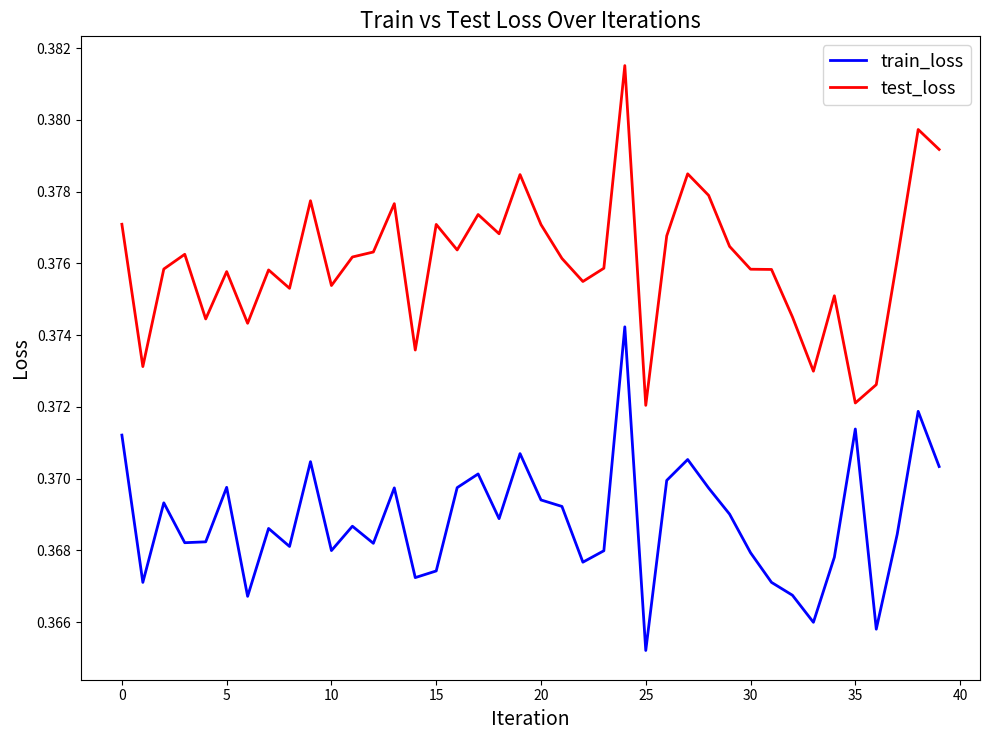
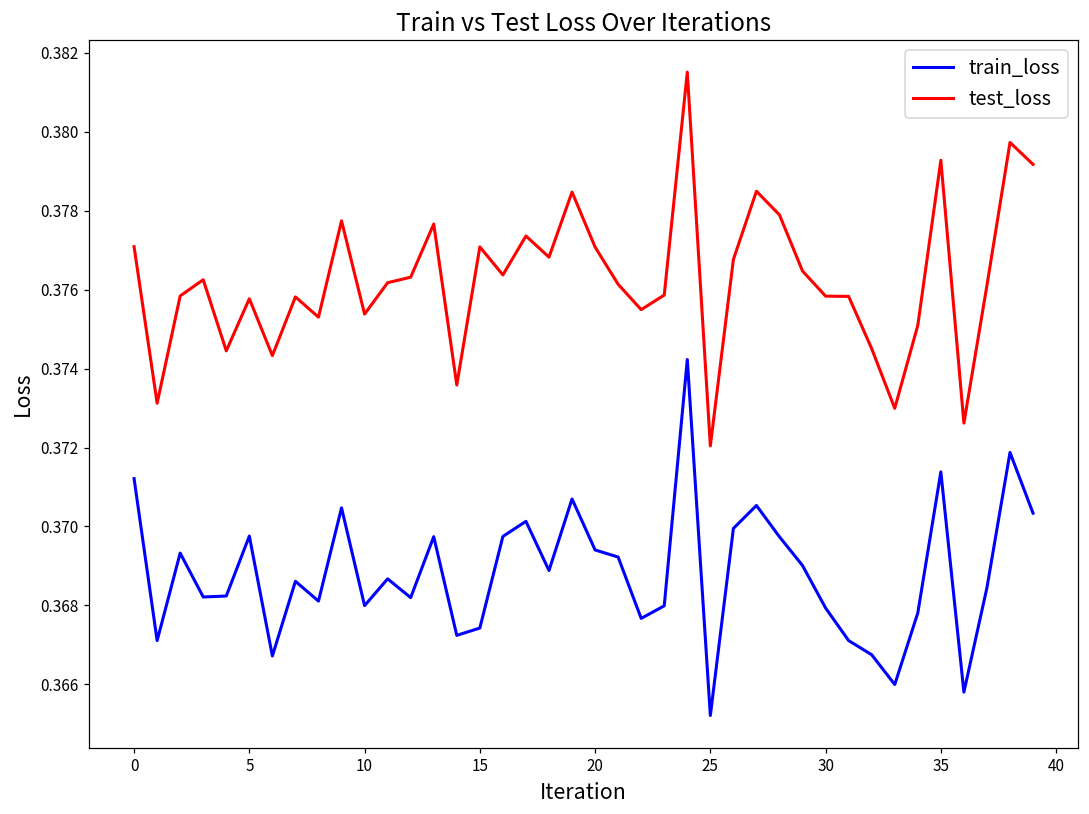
test_loss, 35: 0.3721 -> 0.3793
